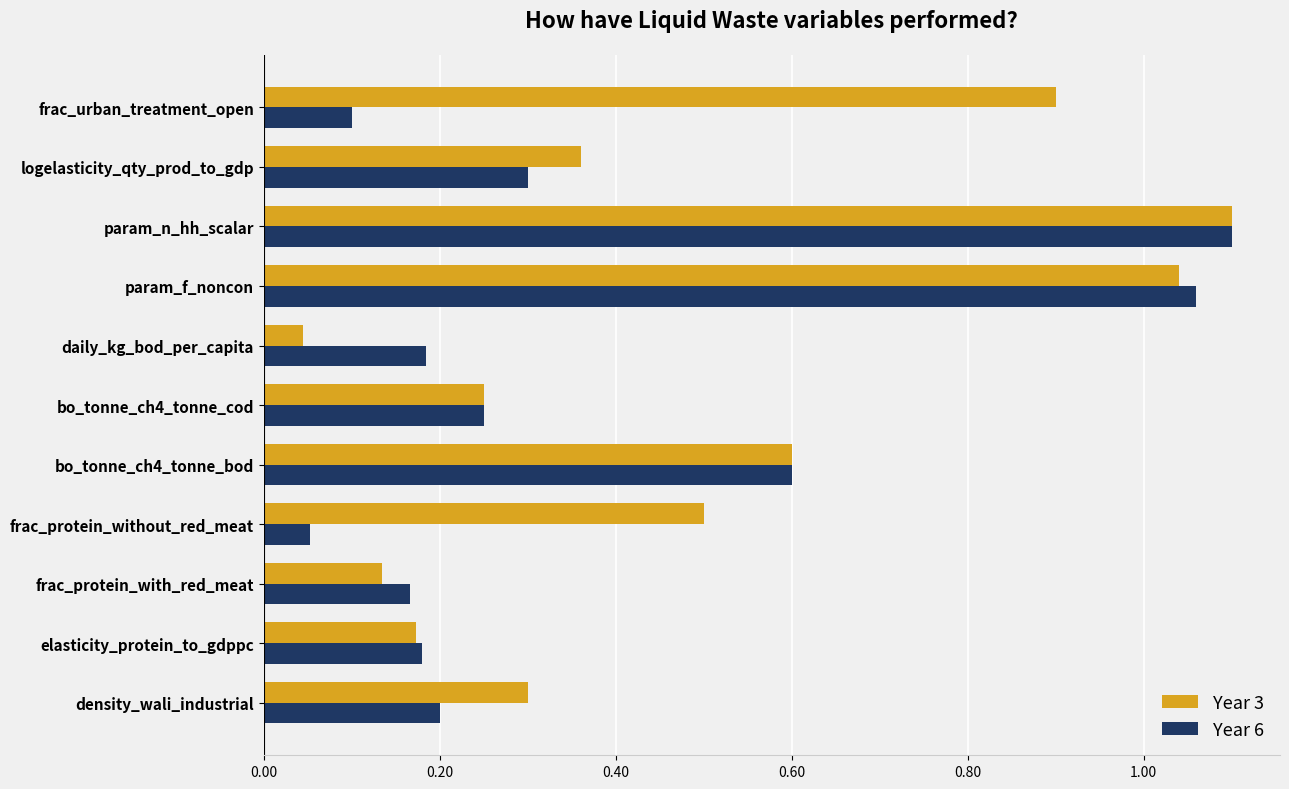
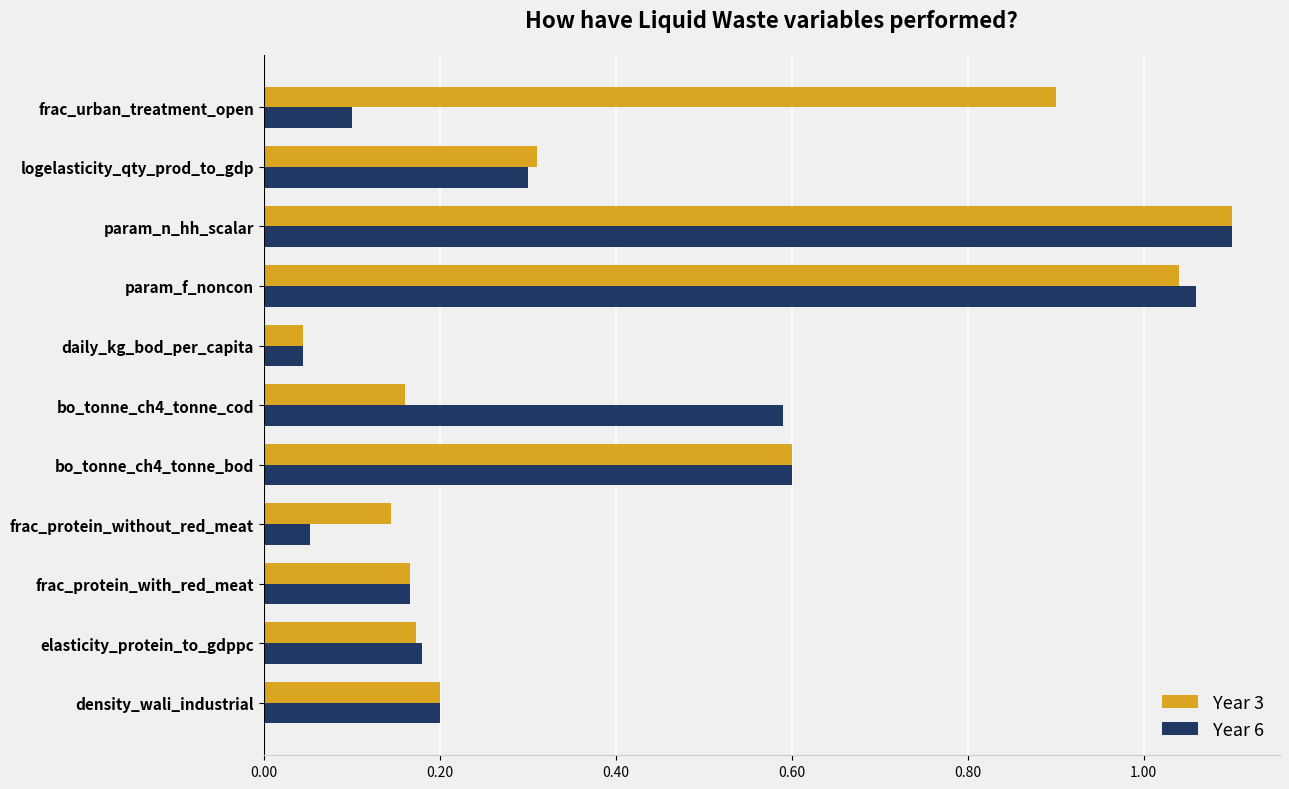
Year 3, logelasticity_qty_prod_to_gdp: 0.36 -> 0.31
Year 6, daily_kg_bod_per_capita: 0.18 -> 0.05
Year 3, bo_tonne_ch4_tonne_cod: 0.25 -> 0.16
Year 6, bo_tonne_ch4_tonne_cod: 0.25 -> 0.59
Year 3, frac_protein_without_red_meat: 0.50 -> 0.15
Year 3, frac_protein_with_red_meat: 0.13 -> 0.17
Year 3, density_wali_industrial: 0.3 -> 0.2
